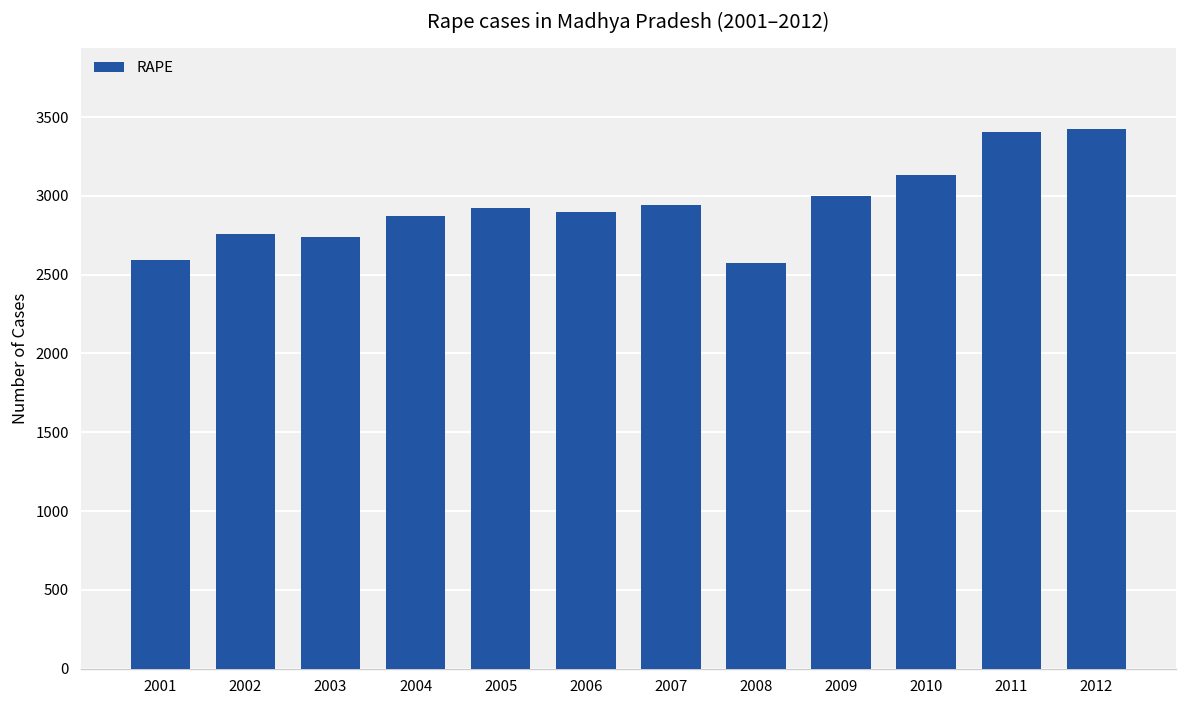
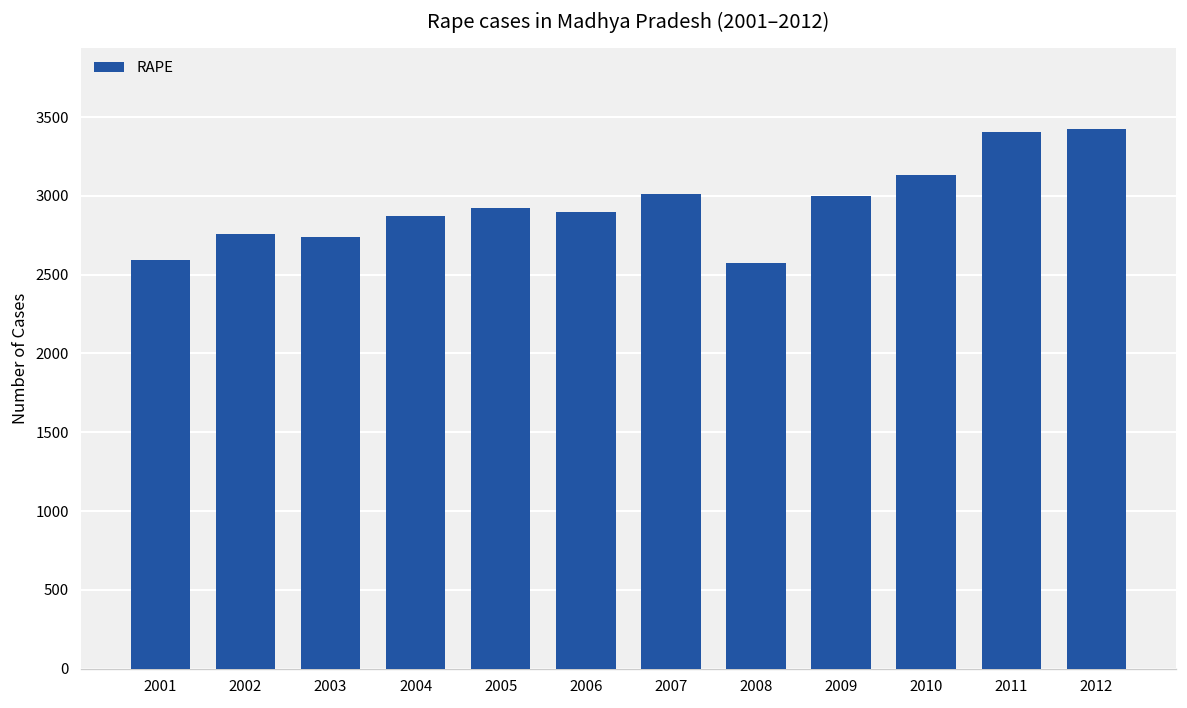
2007: 2940 -> 3010
